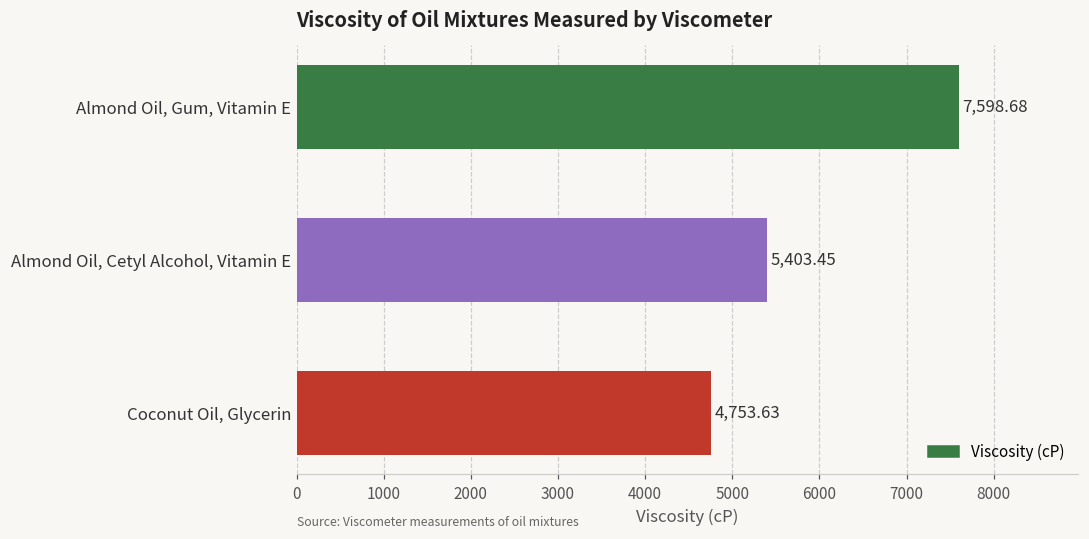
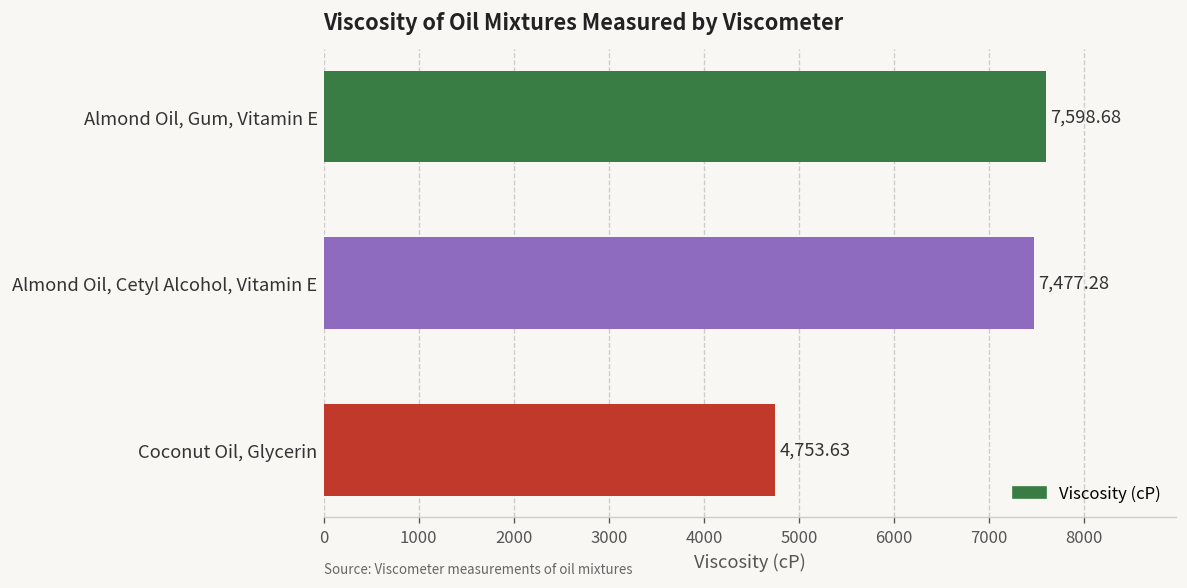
Almond Oil, Cetyl Alcohol, Vitamin E: 5,403.45 -> 7,477.28
